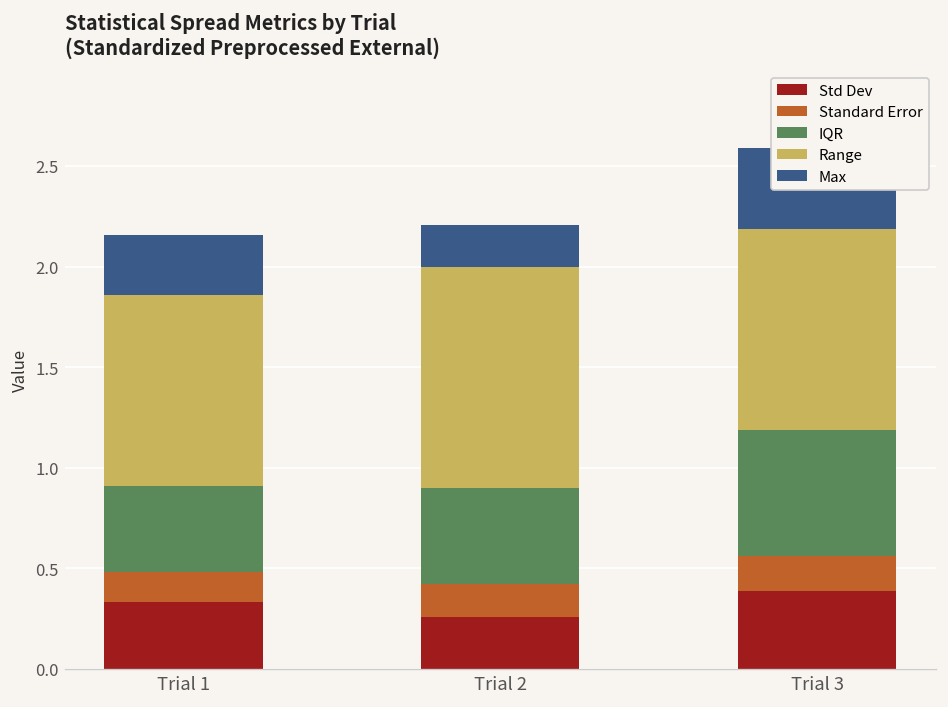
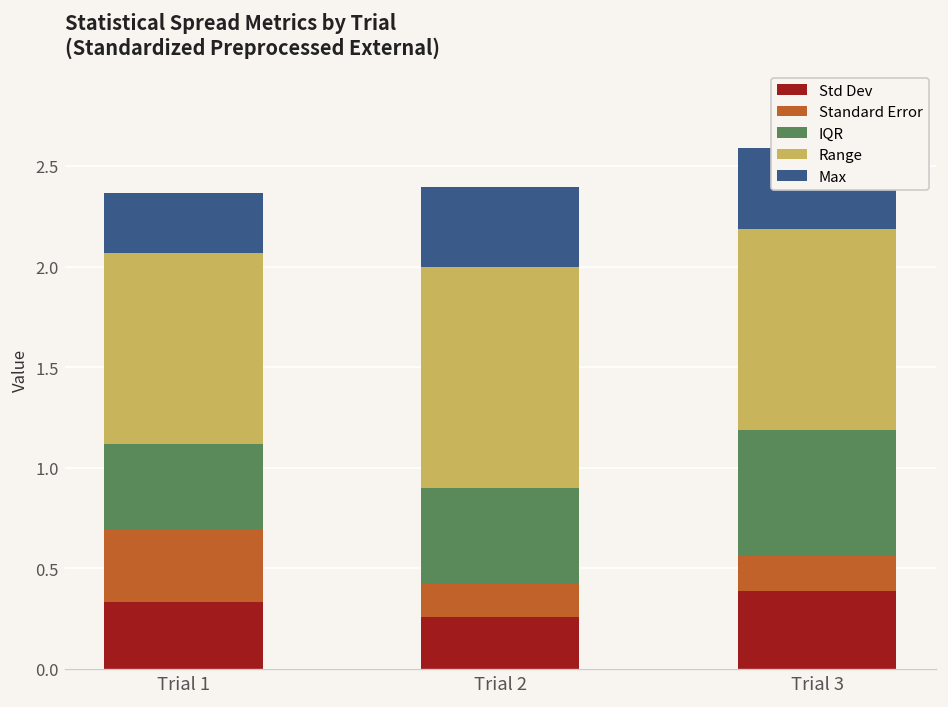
Standard Error, Trial 1: 0.15 -> 0.36
Max, Trial 2: 0.21 -> 0.40
